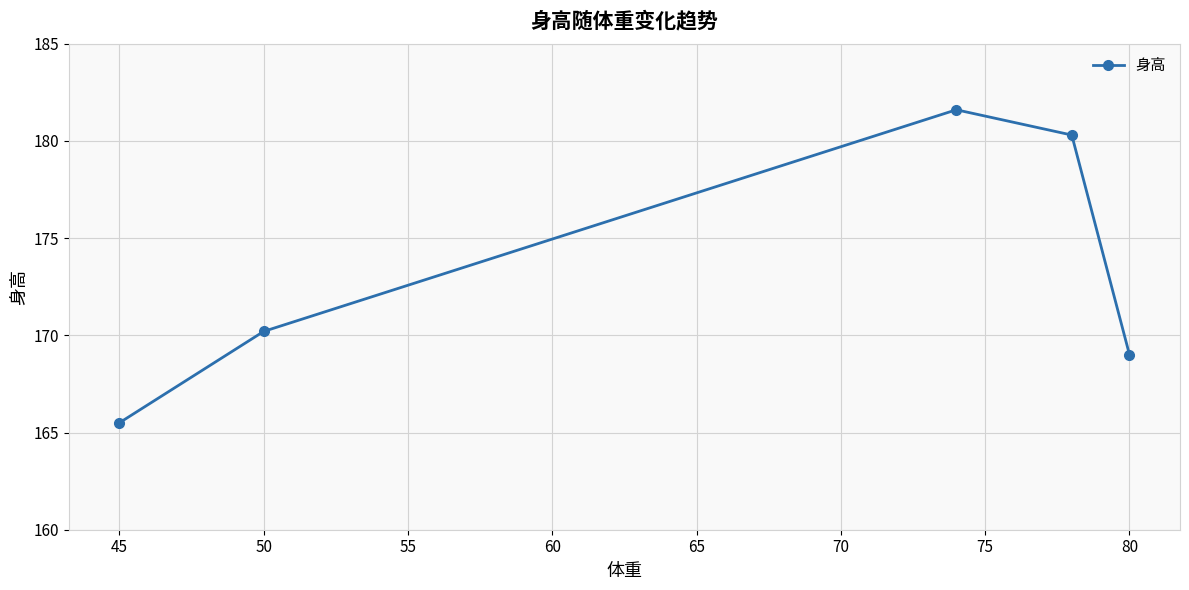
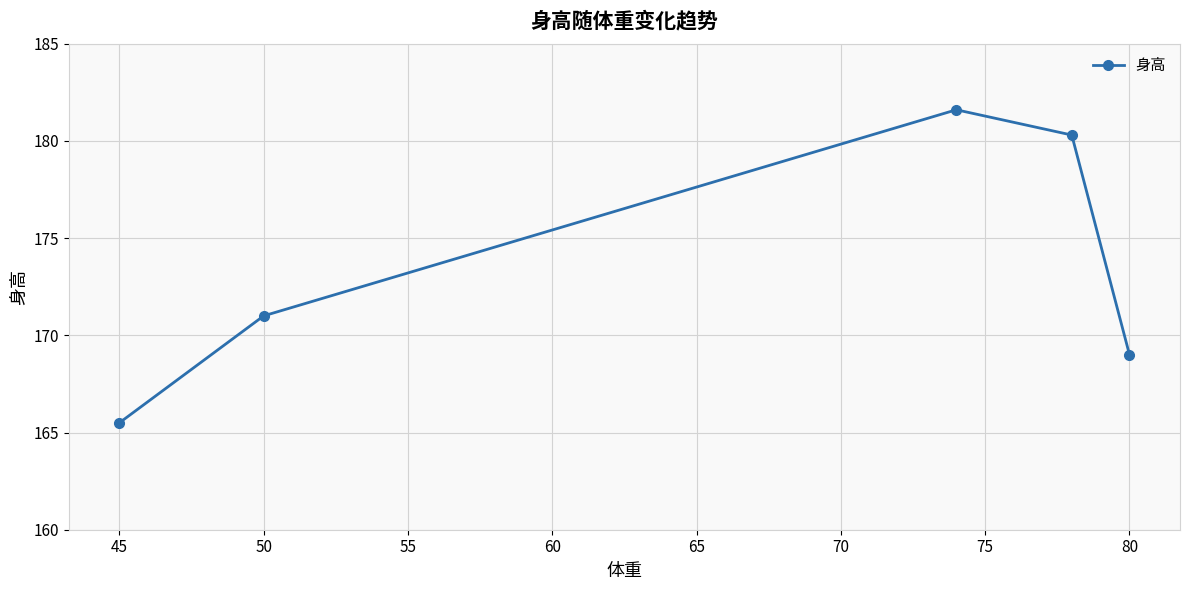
50: 170.2 -> 171.0
